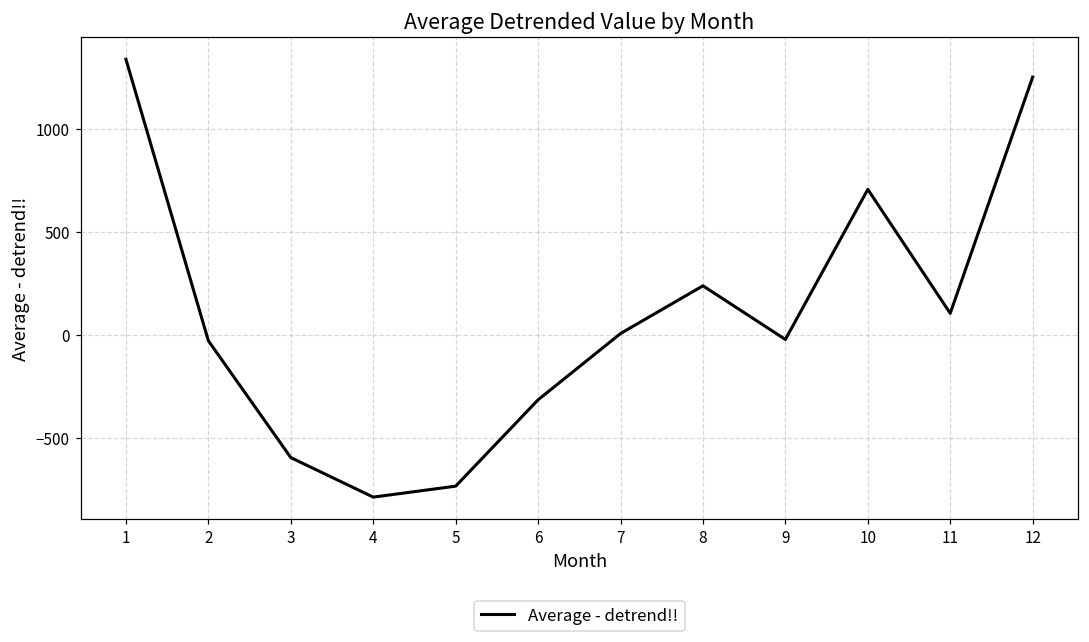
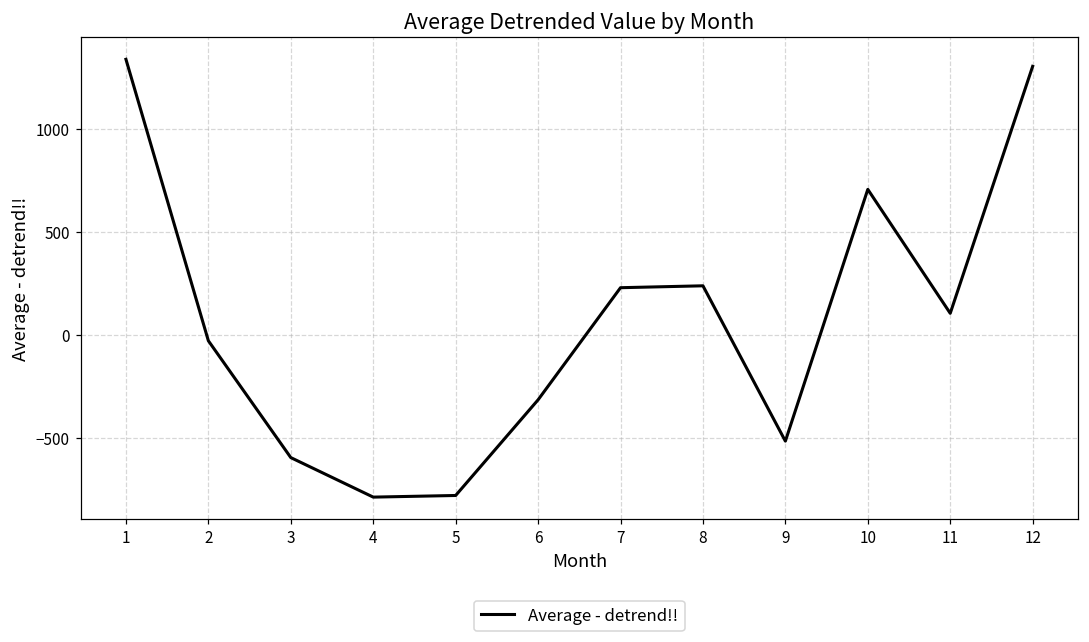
5: -730 -> -780
7: 10 -> 230
9: -20 -> -510
12: 1250 -> 1310
